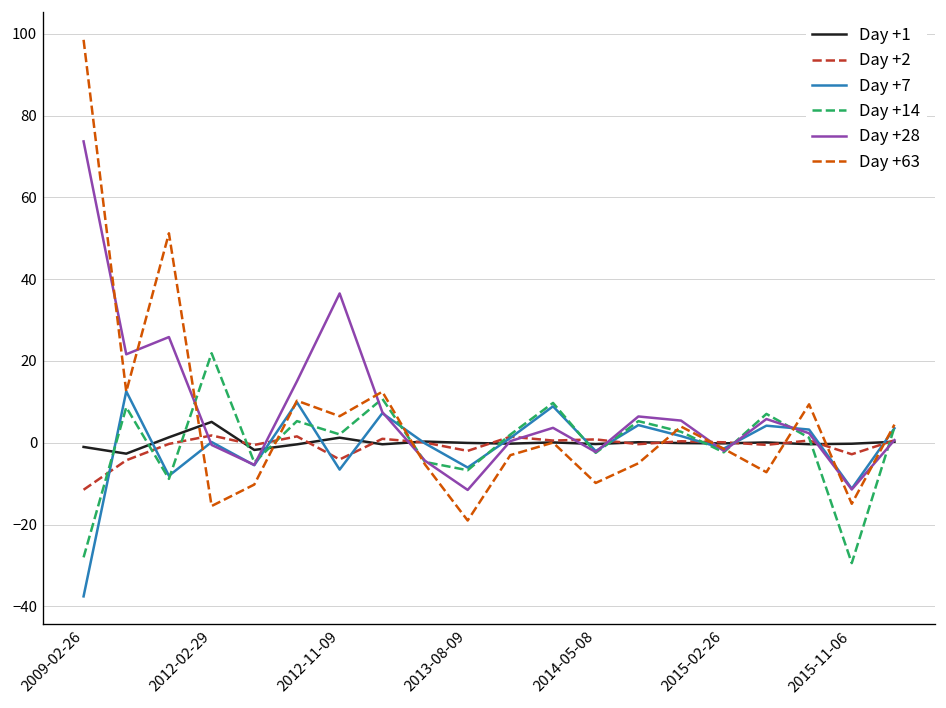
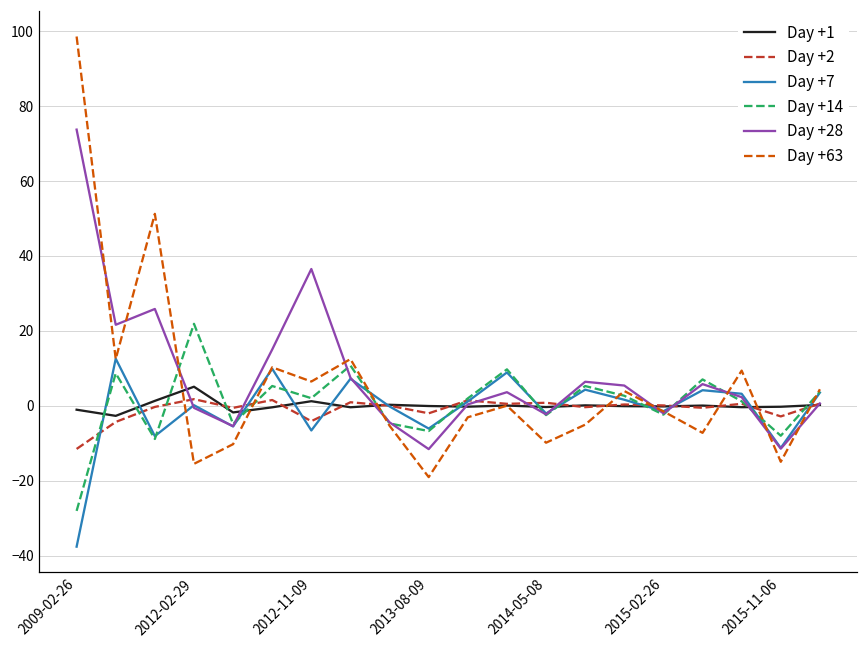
Day +14, 2015-11-06: -29 -> -8
